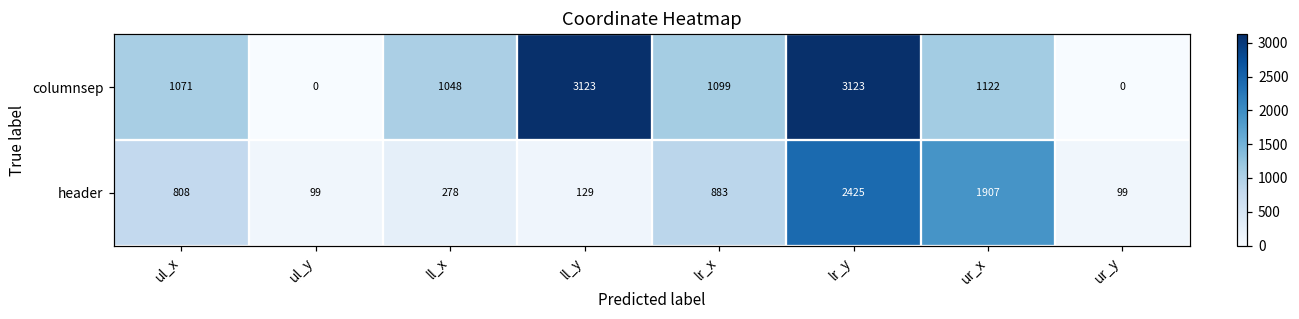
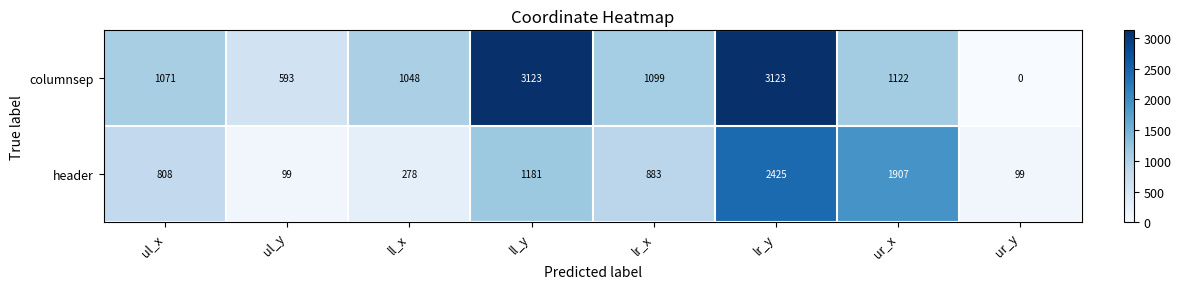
columnsep, ul_y: 0 -> 593
header, ll_y: 129 -> 1181
